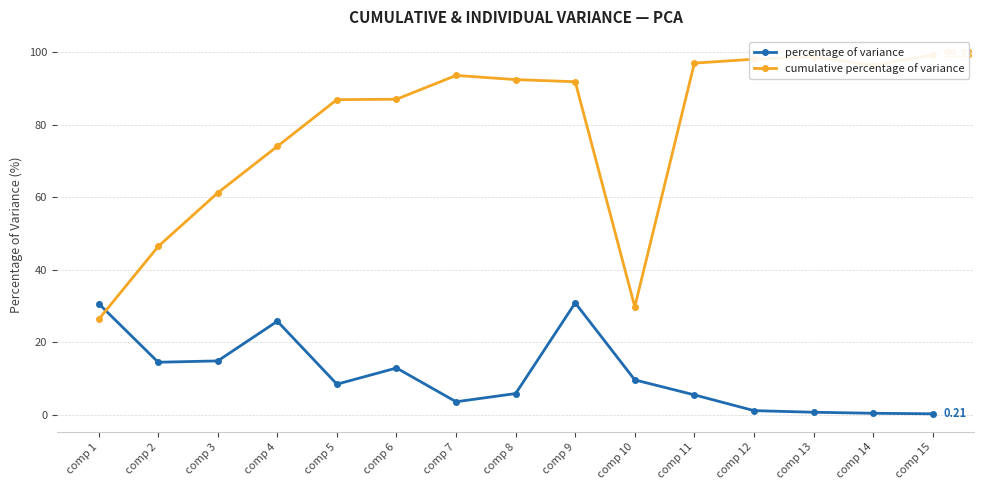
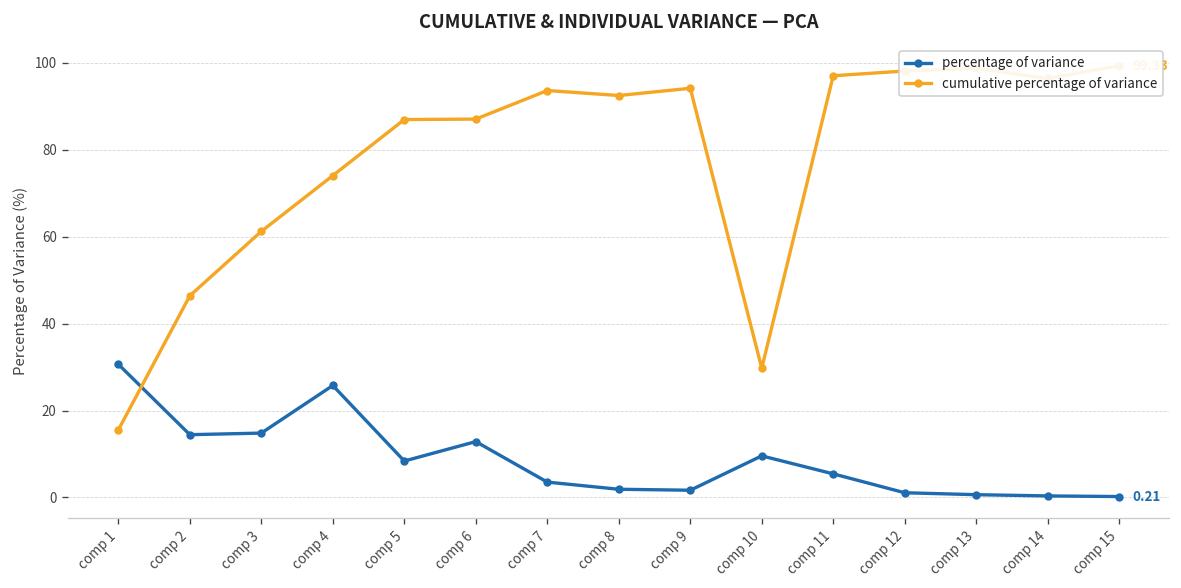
cumulative percentage of variance, comp 1: 26 -> 16
percentage of variance, comp 8: 6 -> 2
percentage of variance, comp 9: 31 -> 2
cumulative percentage of variance, comp 9: 92 -> 94
